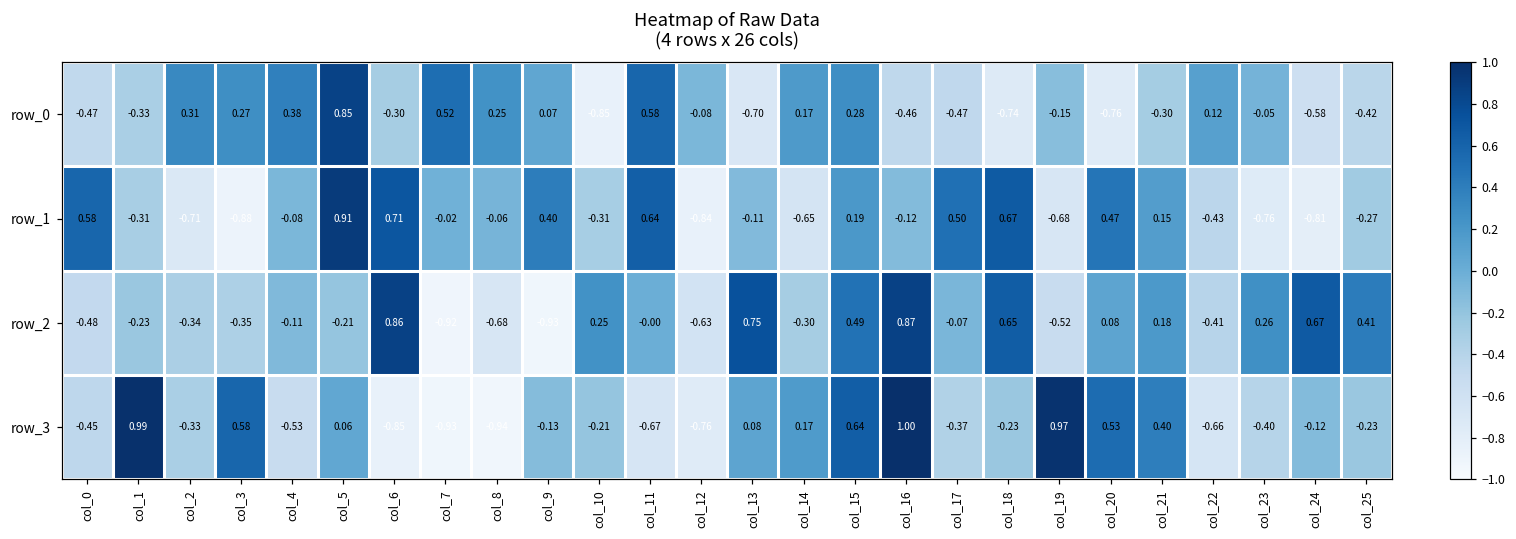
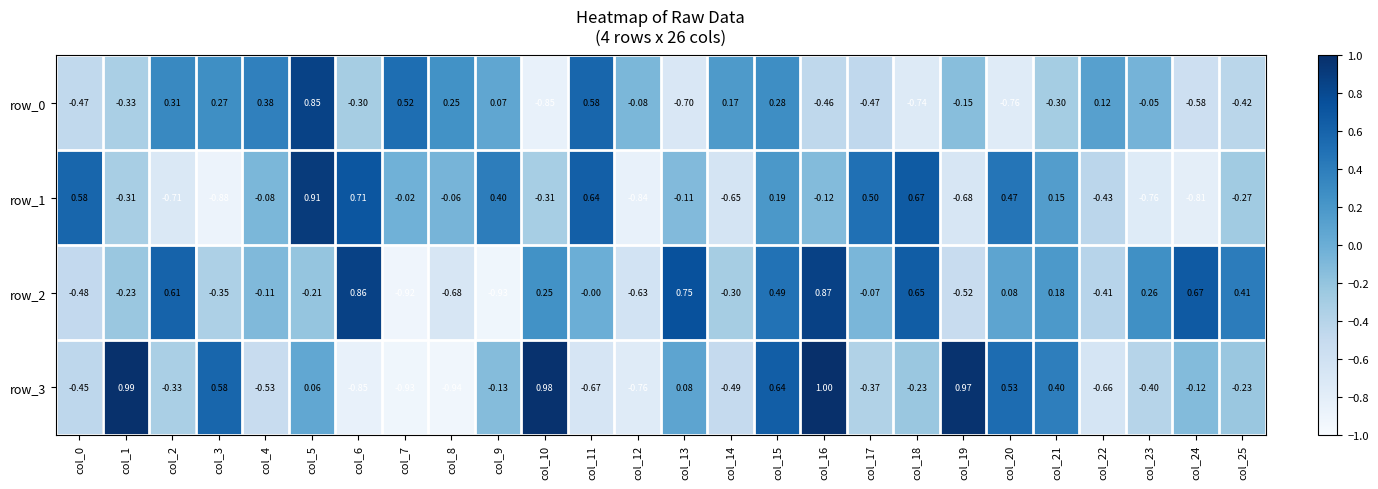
row_2, col_2: -0.34 -> 0.61
row_3, col_10: -0.21 -> 0.98
row_3, col_14: 0.17 -> -0.49
